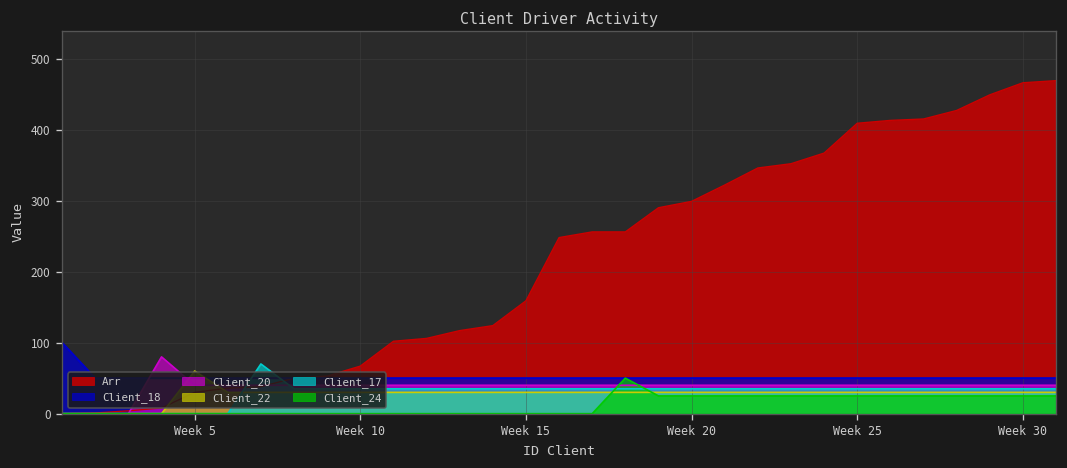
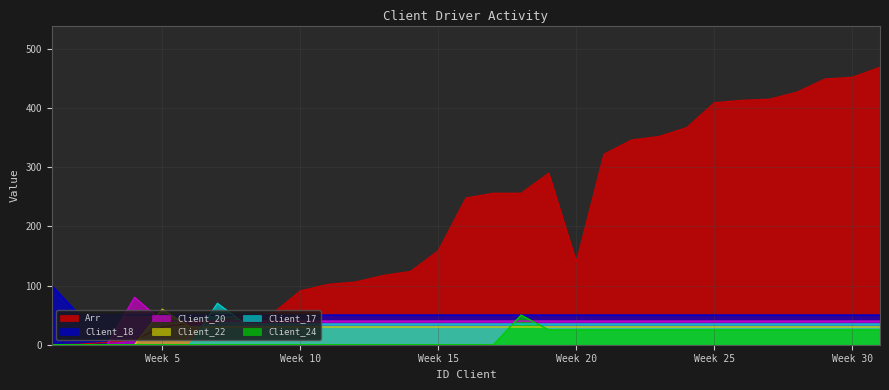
Arr, Week 10: 70 -> 90
Arr, Week 20: 300 -> 140
Arr, Week 30: 470 -> 450
